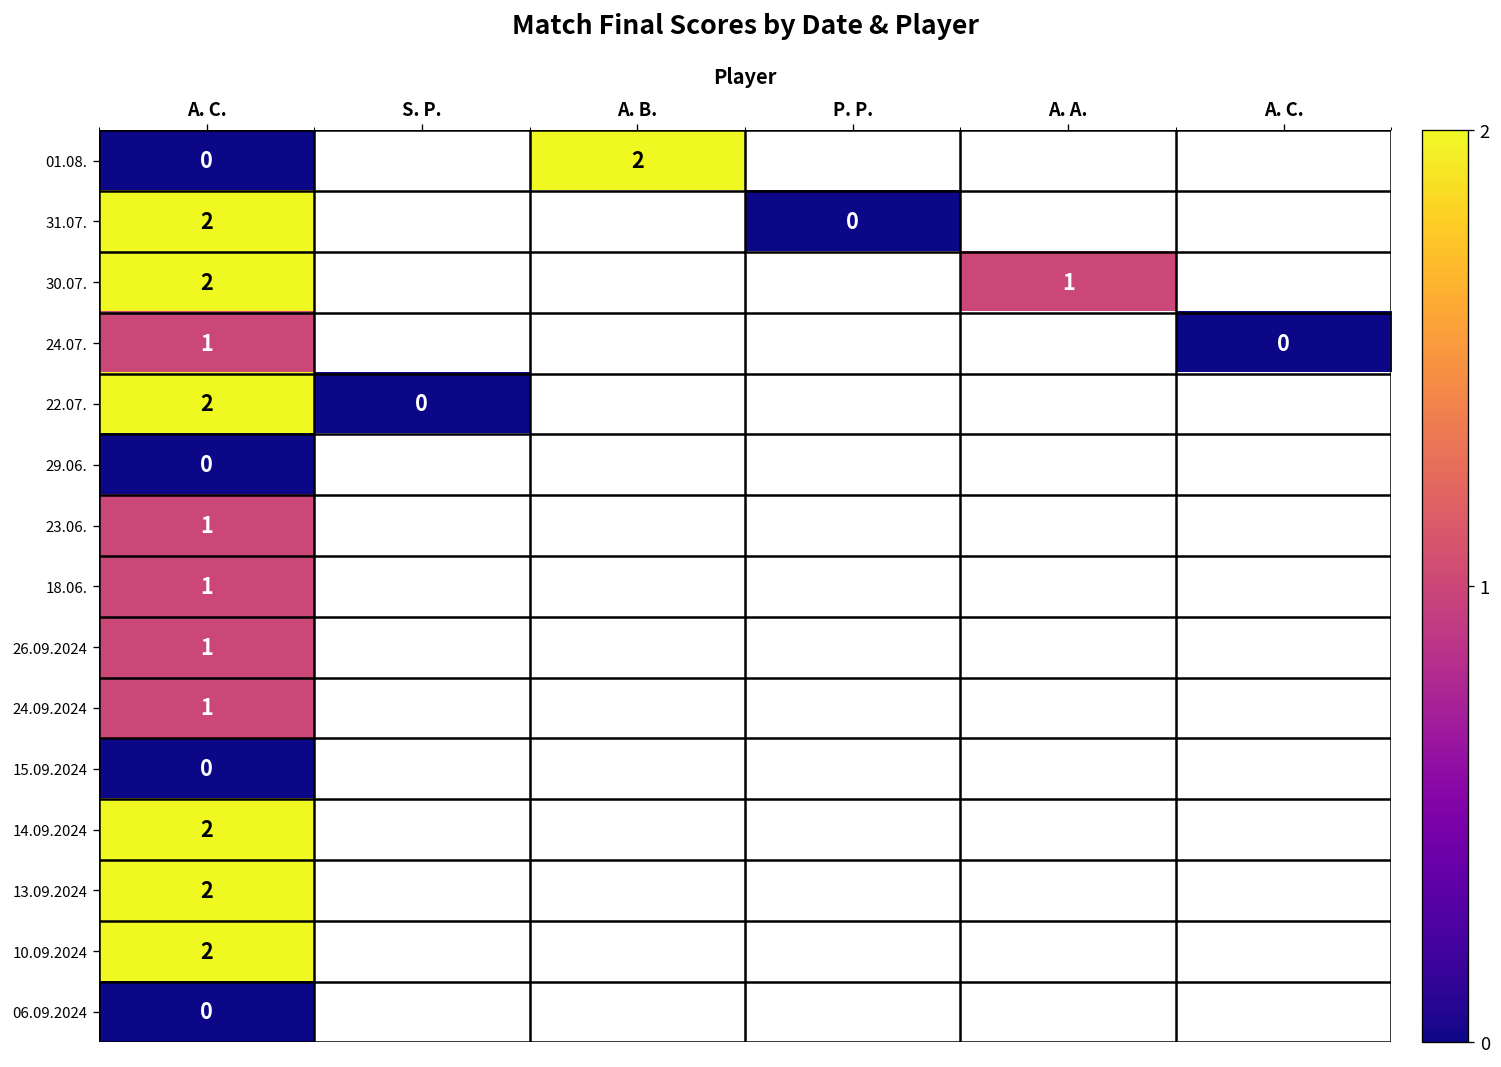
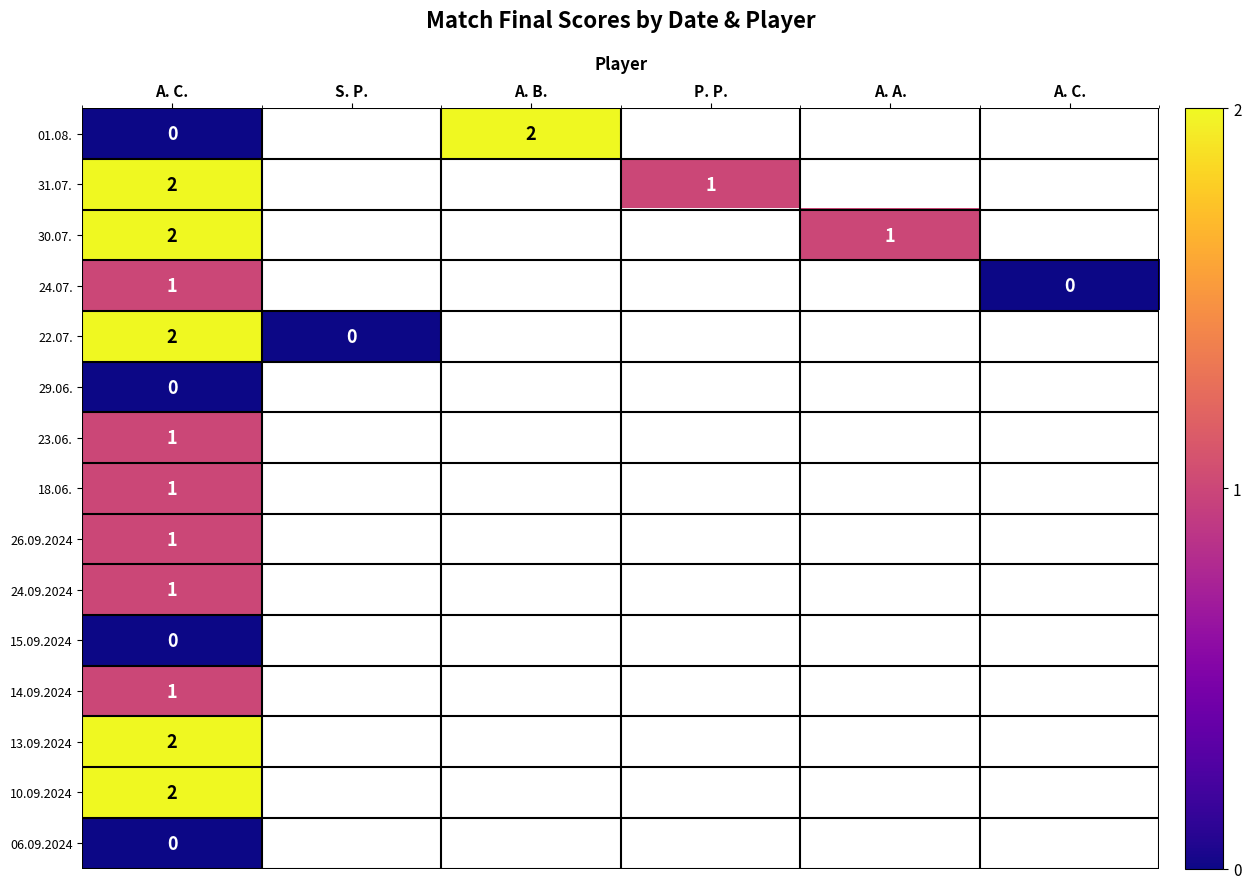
31.07., P. P.: 0 -> 1
14.09.2024, A. C.: 2 -> 1
